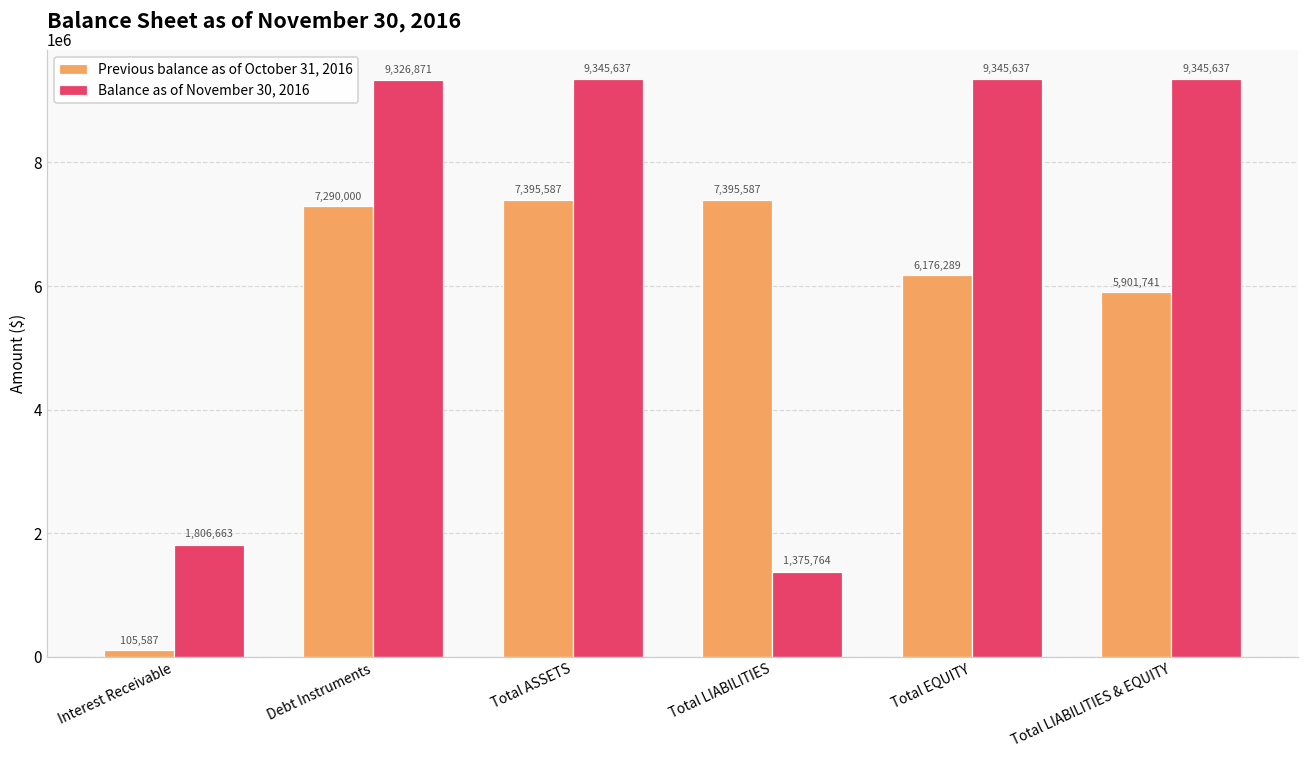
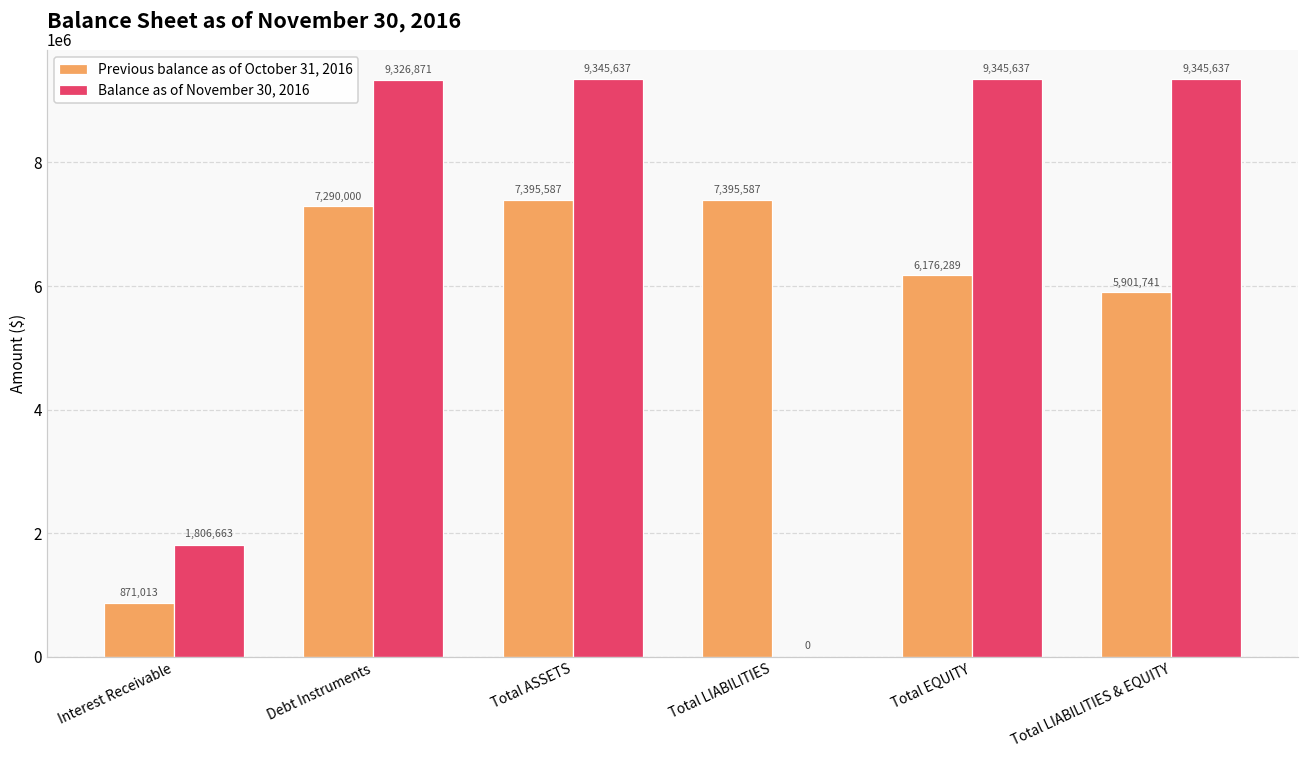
Previous balance as of October 31, 2016, Interest Receivable: 105,587 -> 871,013
Balance as of November 30, 2016, Total LIABILITIES: 1,375,764 -> 0
